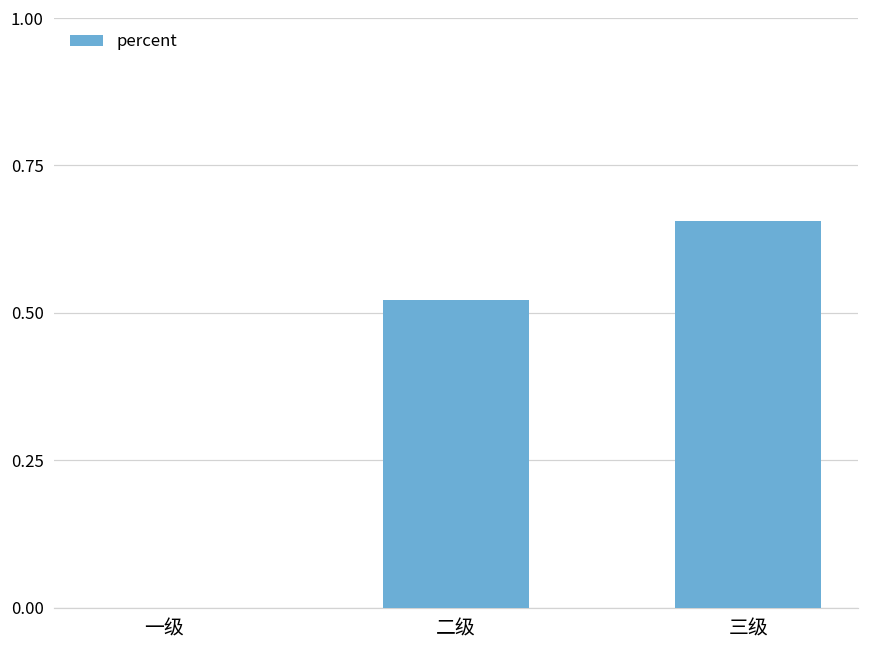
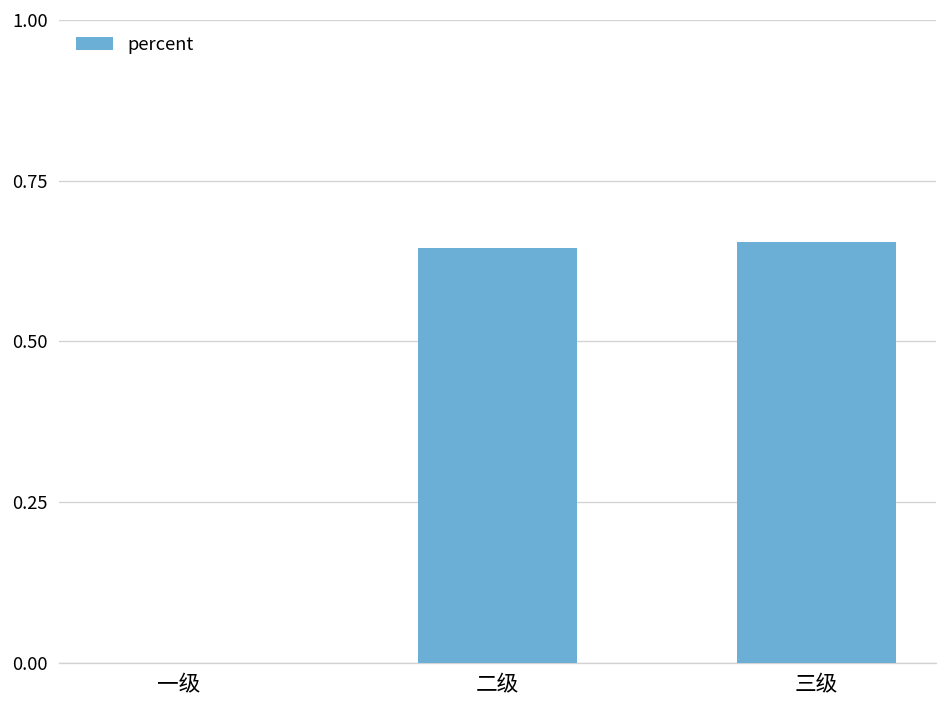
二级: 0.52 -> 0.65
